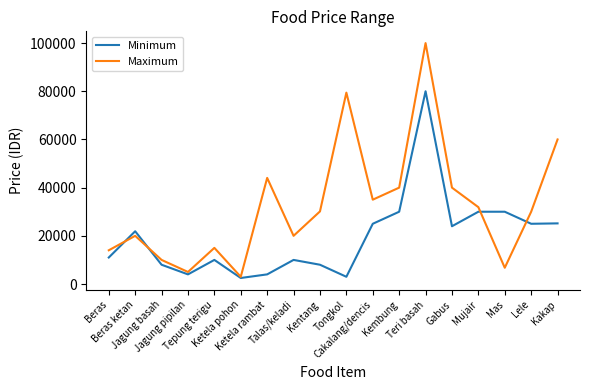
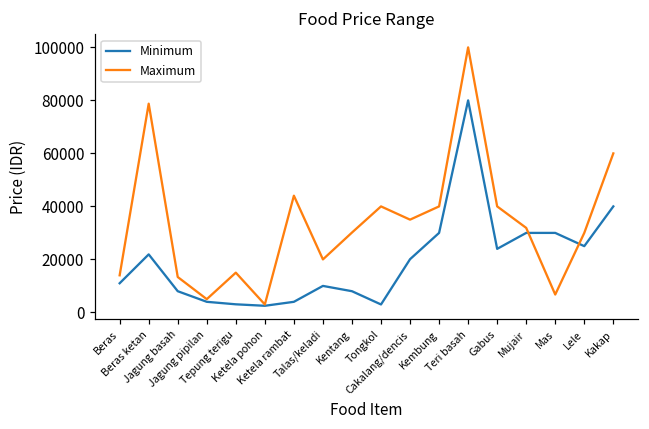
Maximum, Beras ketan: 20000 -> 79000
Maximum, Jagung basah: 10000 -> 13000
Minimum, Tepung terigu: 10000 -> 3000
Maximum, Tongkol: 79000 -> 40000
Minimum, Cakalang/dencis: 25000 -> 20000
Minimum, Kakap: 25000 -> 40000
